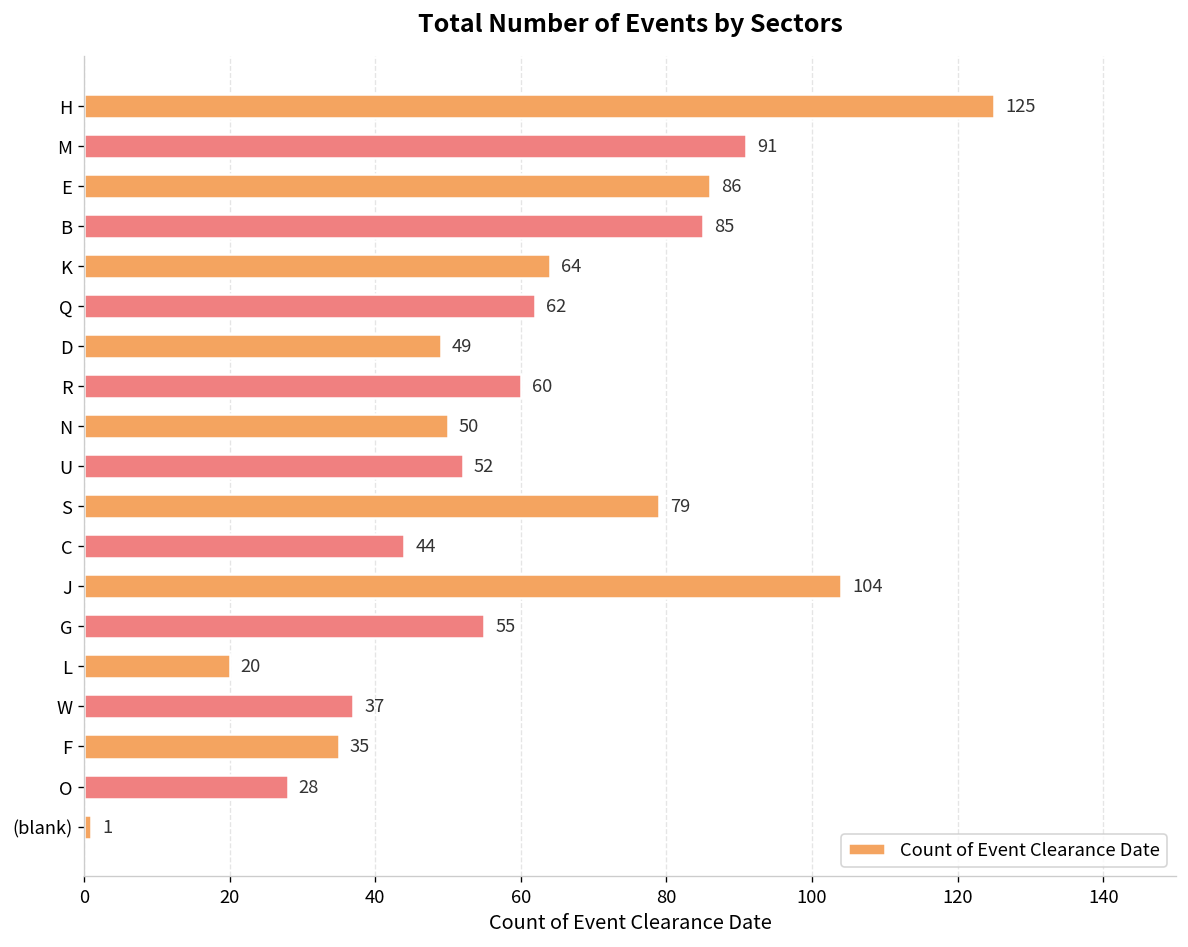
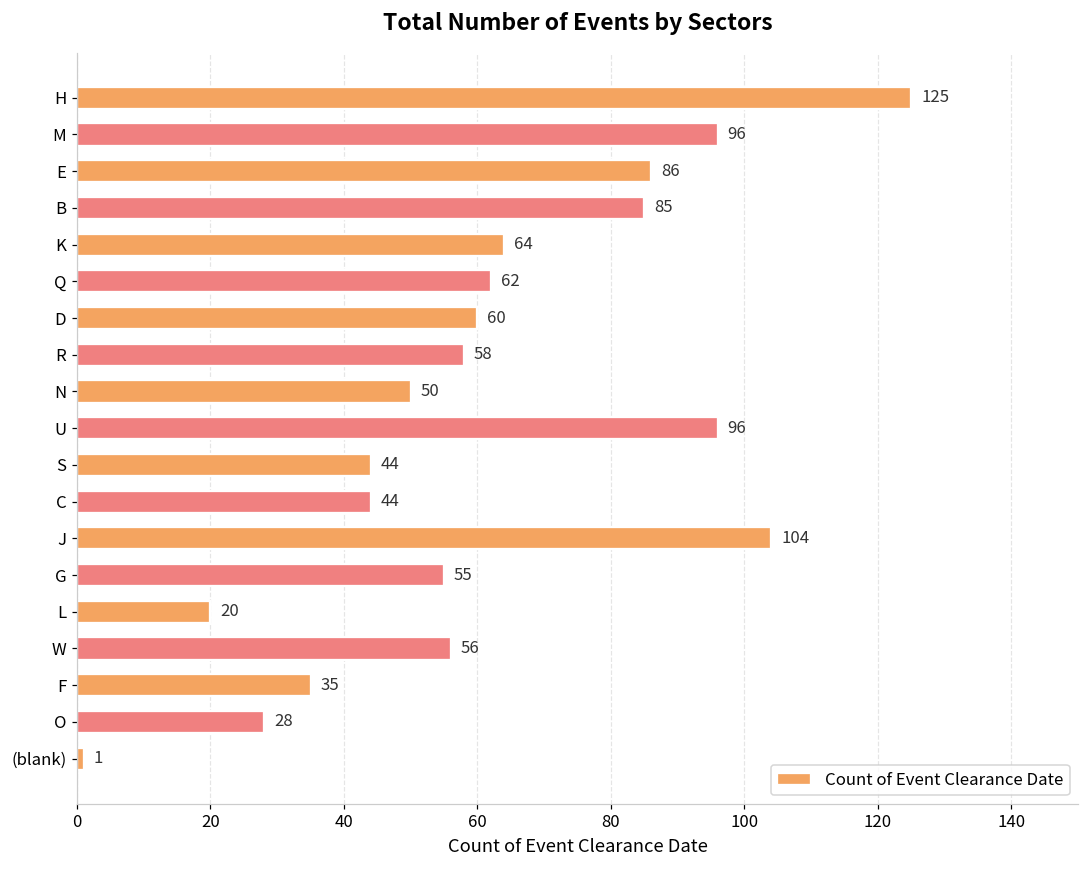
M: 91 -> 96
D: 49 -> 60
R: 60 -> 58
U: 52 -> 96
S: 79 -> 44
W: 37 -> 56
